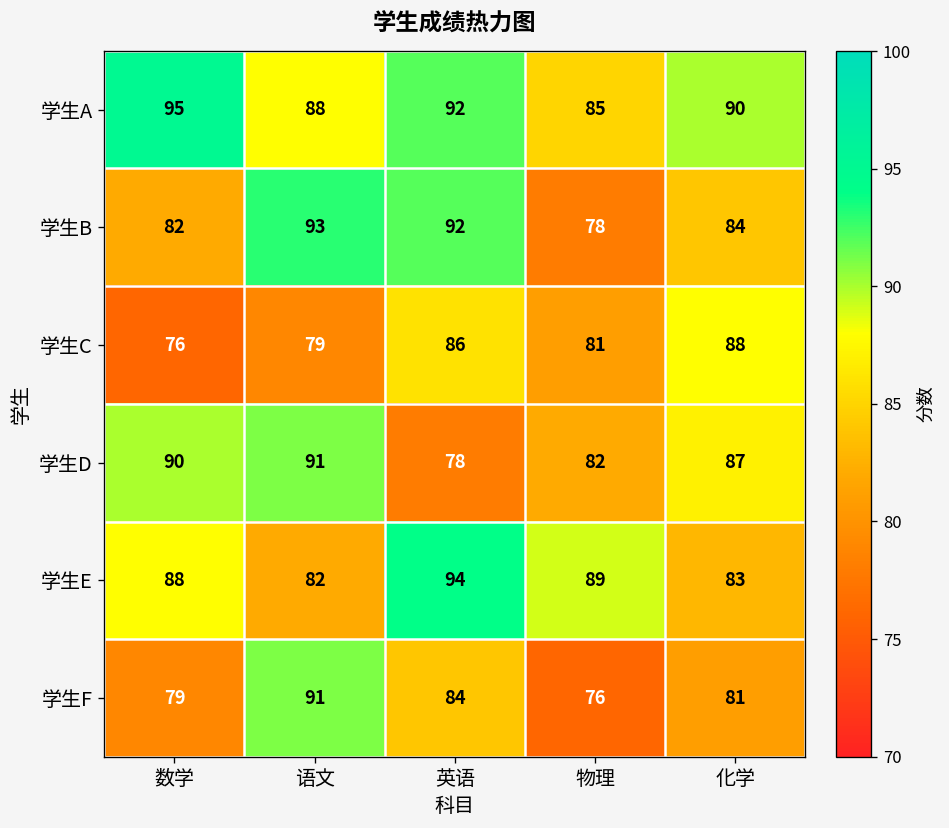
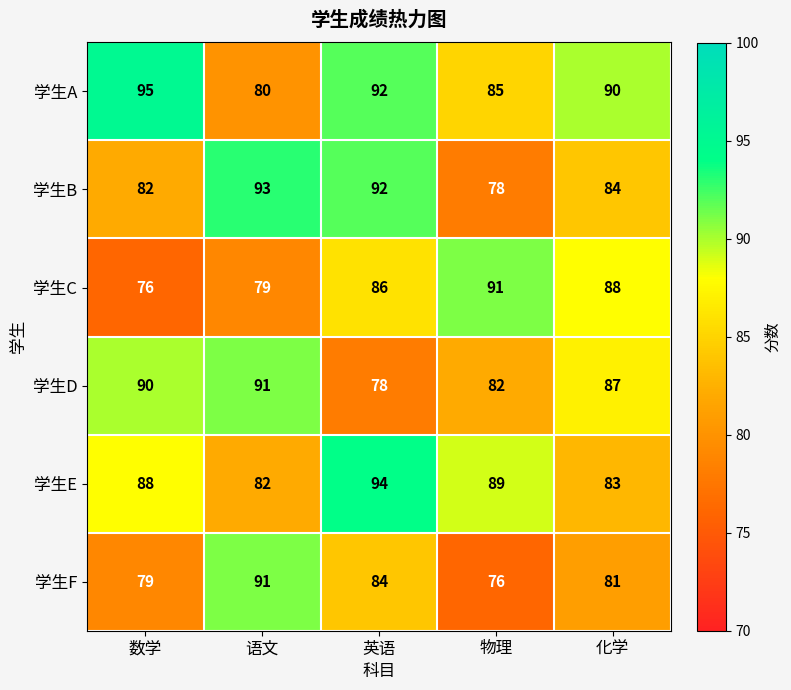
学生A, 语文: 88 -> 80
学生C, 物理: 81 -> 91
